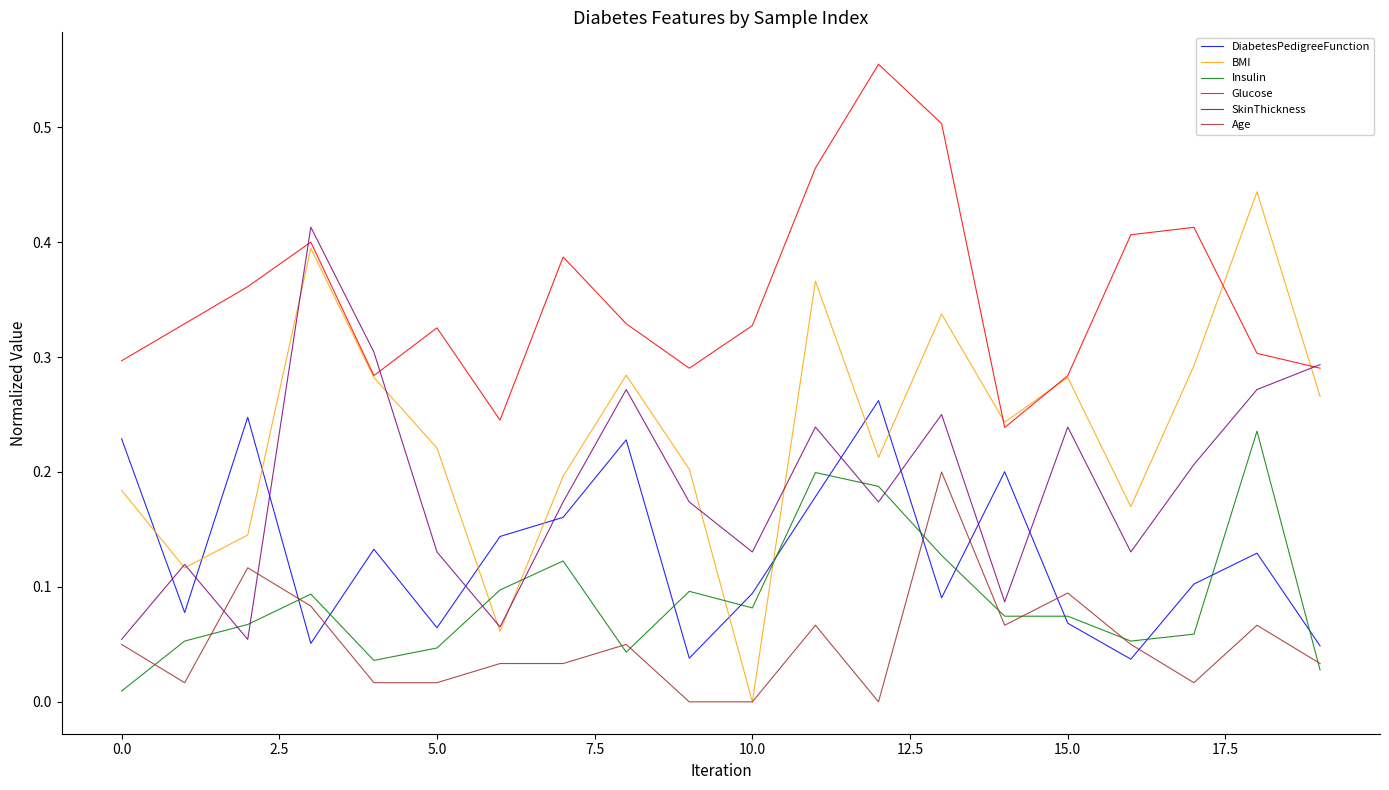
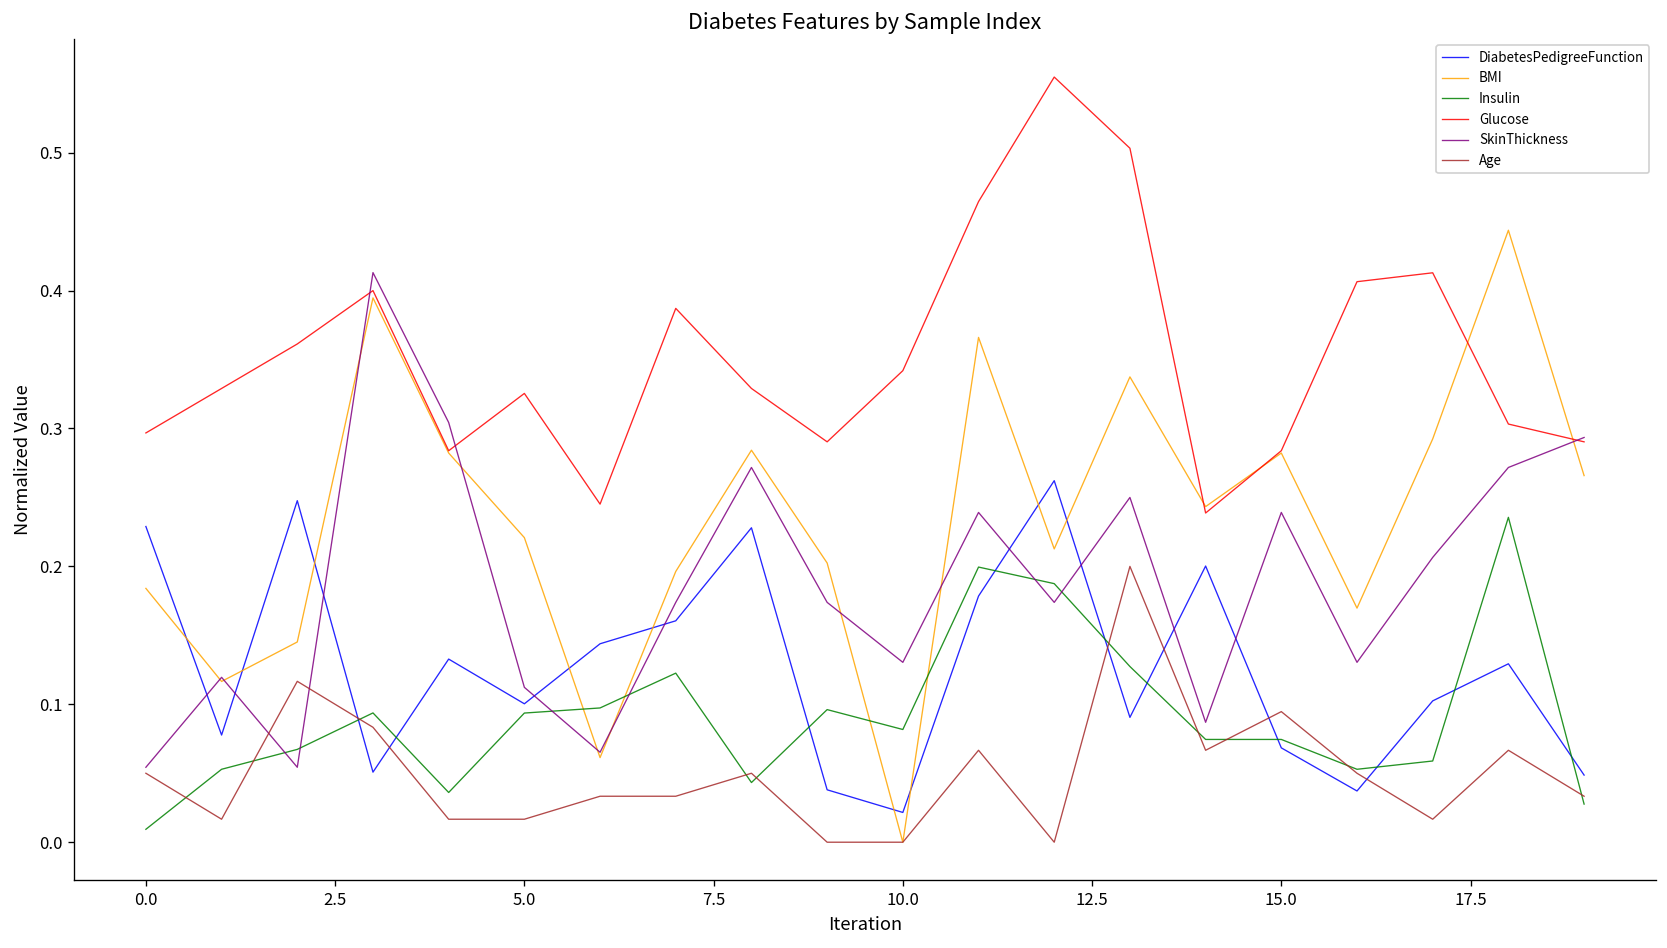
DiabetesPedigreeFunction, 5.0: 0.064 -> 0.100
Insulin, 5.0: 0.047 -> 0.094
SkinThickness, 5.0: 0.130 -> 0.112
DiabetesPedigreeFunction, 10.0: 0.094 -> 0.022
Glucose, 10.0: 0.327 -> 0.342
